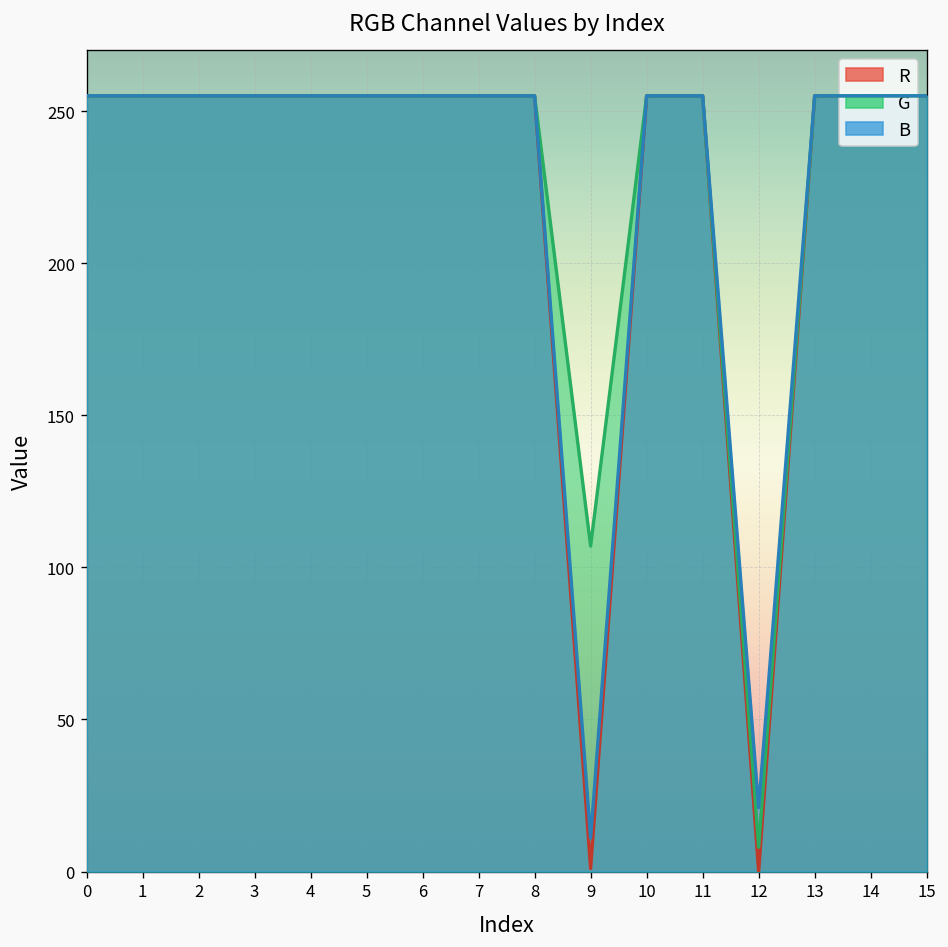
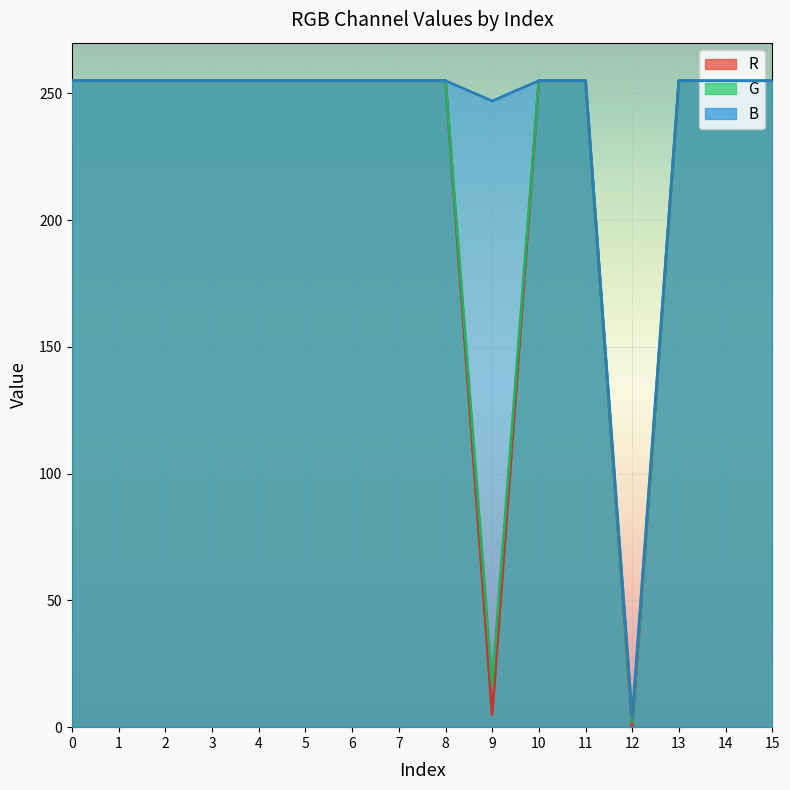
R, 9: 1 -> 5
G, 9: 107 -> 17
B, 9: 11 -> 247
G, 12: 8 -> 2
B, 12: 21 -> 4
